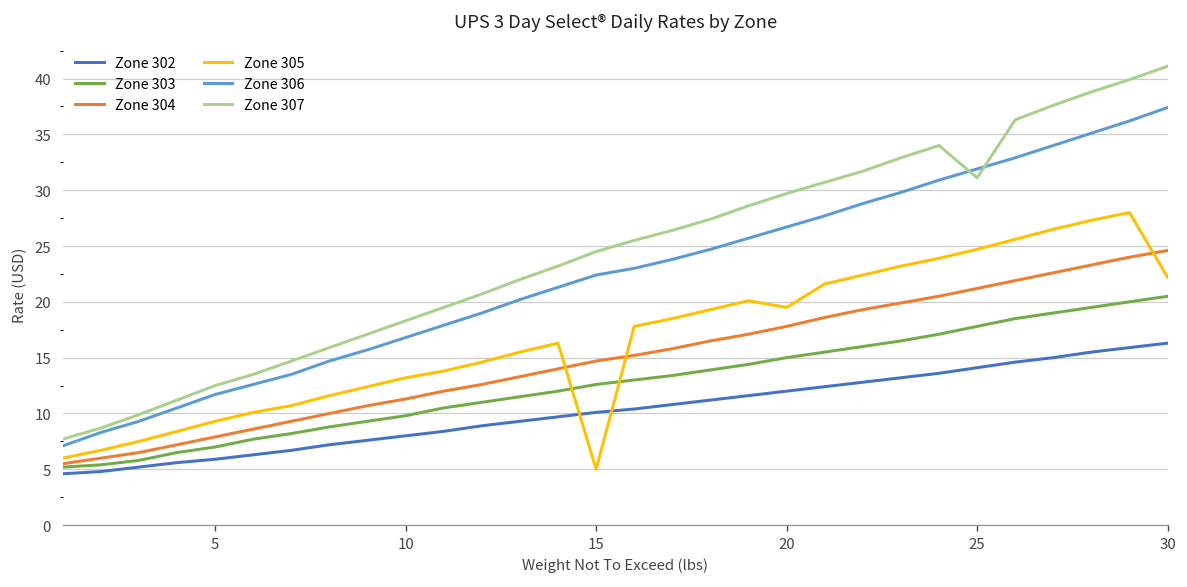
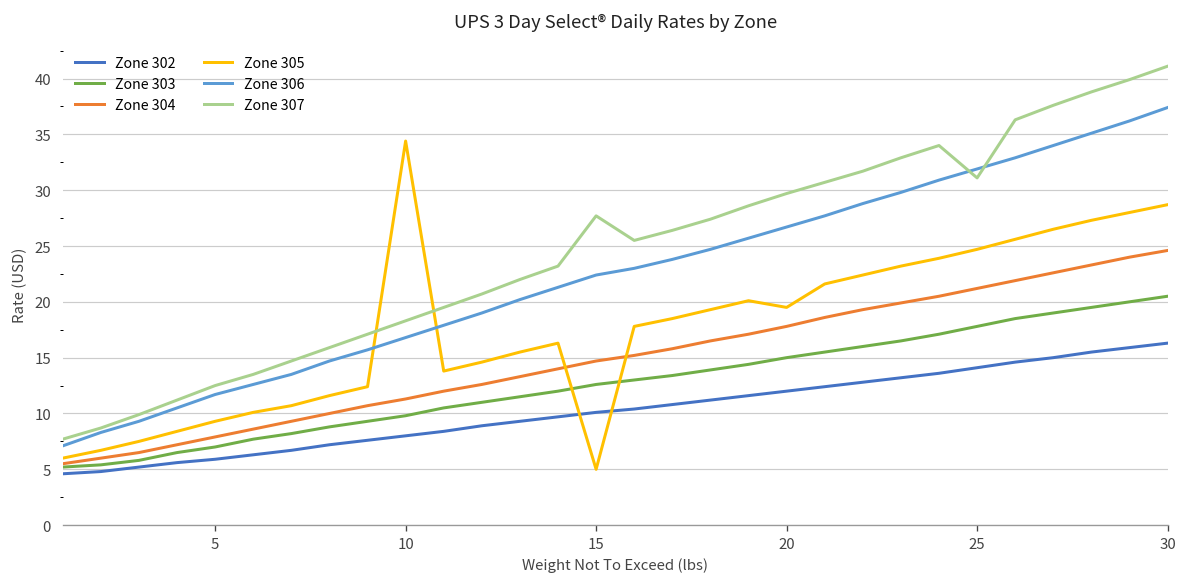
Zone 305, 10: 13 -> 34
Zone 307, 15: 25 -> 28
Zone 305, 30: 22 -> 29
